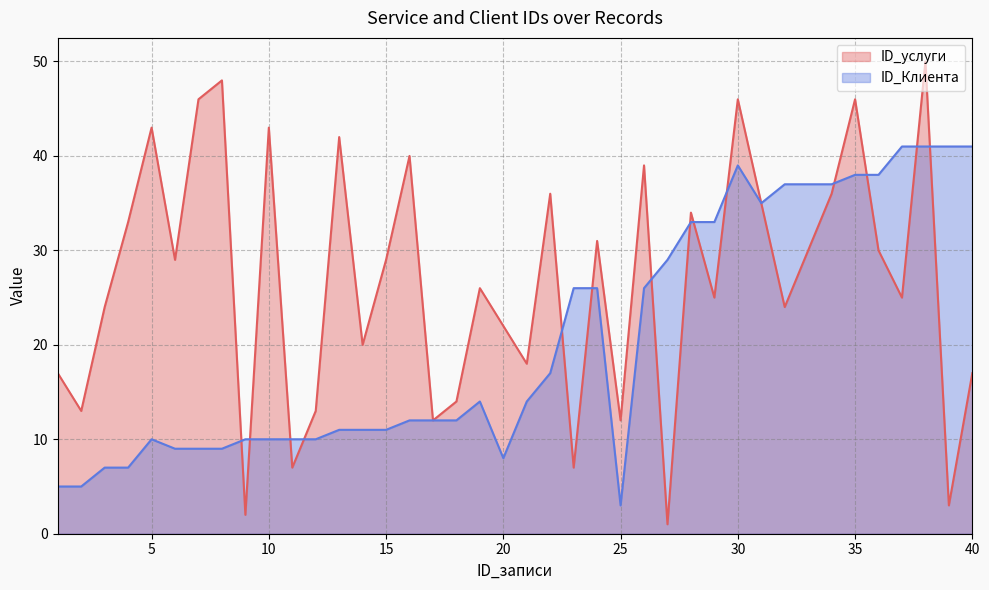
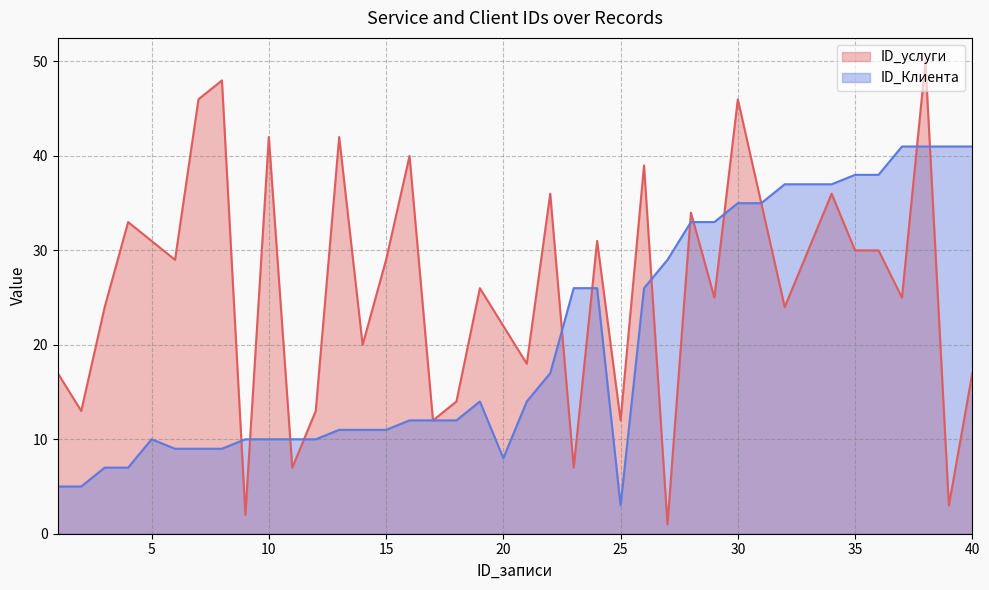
ID_услуги, 5: 43 -> 31
ID_услуги, 10: 43 -> 42
ID_Клиента, 30: 39 -> 35
ID_услуги, 35: 46 -> 30
